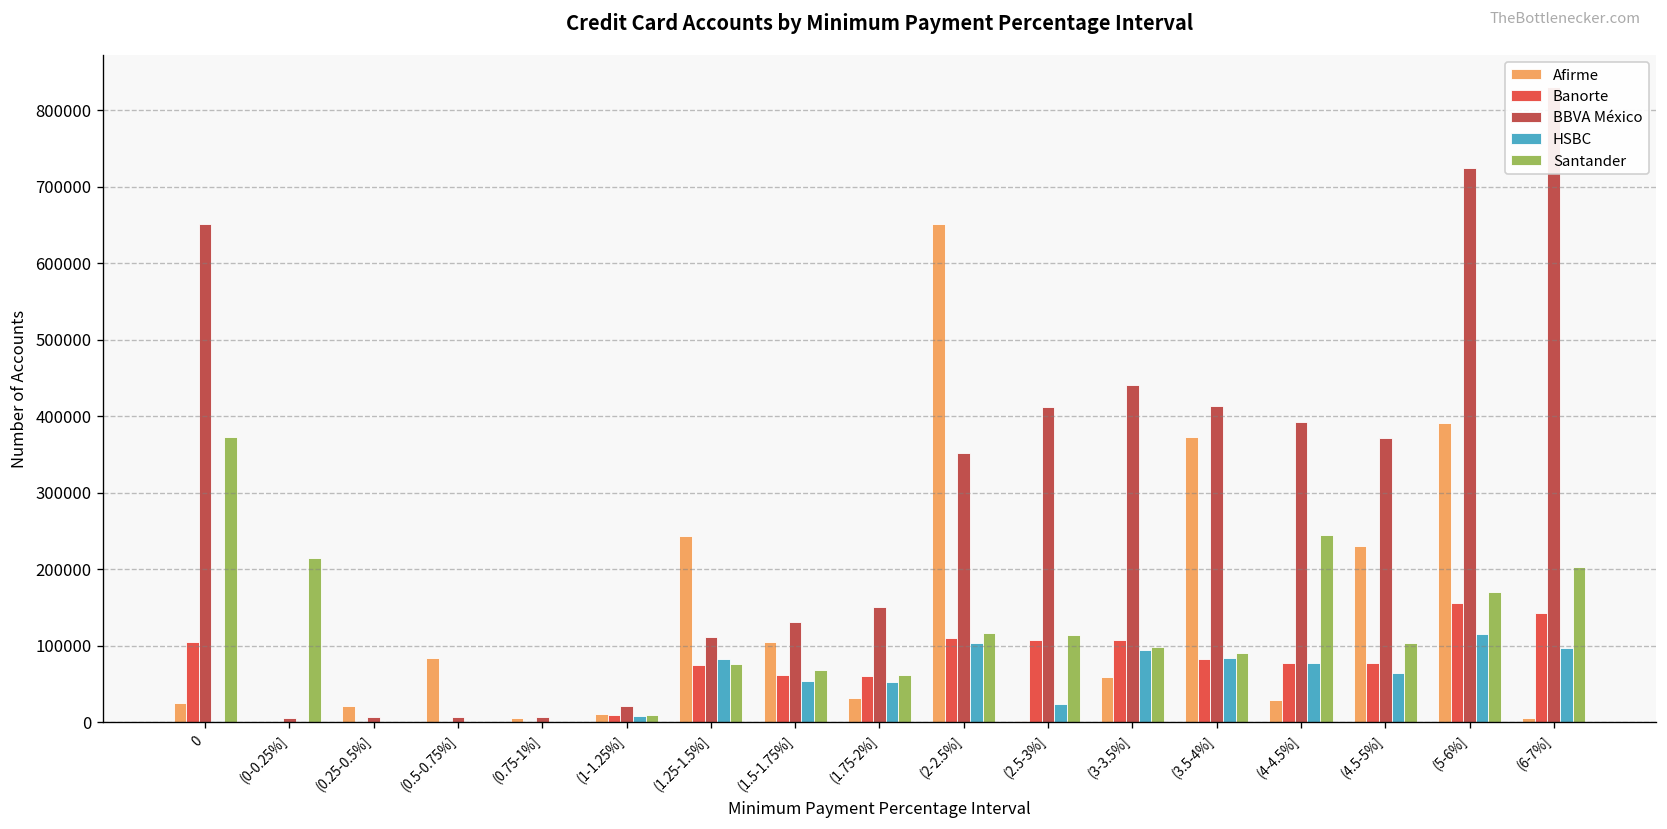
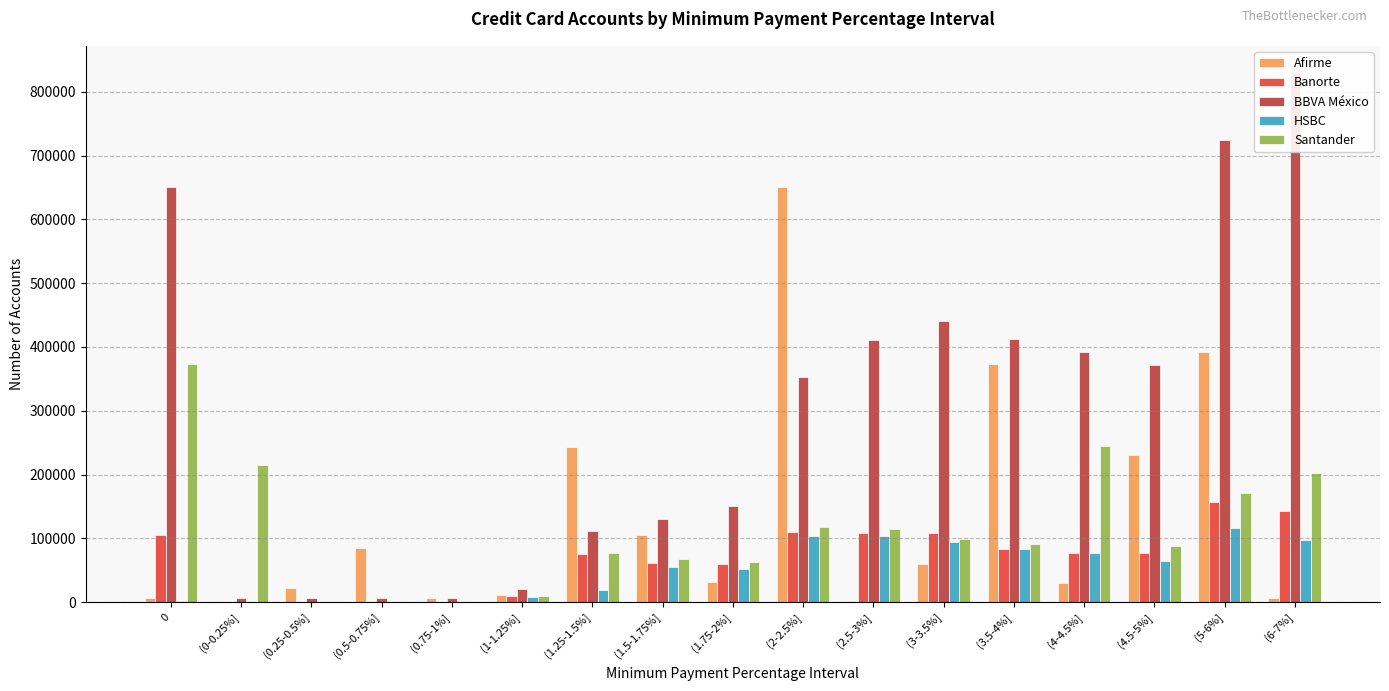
Afirme, 0: 30000 -> 10000
HSBC, (1.25-1.5%]: 80000 -> 20000
HSBC, (2.5-3%]: 20000 -> 100000
Santander, (4.5-5%]: 100000 -> 90000
